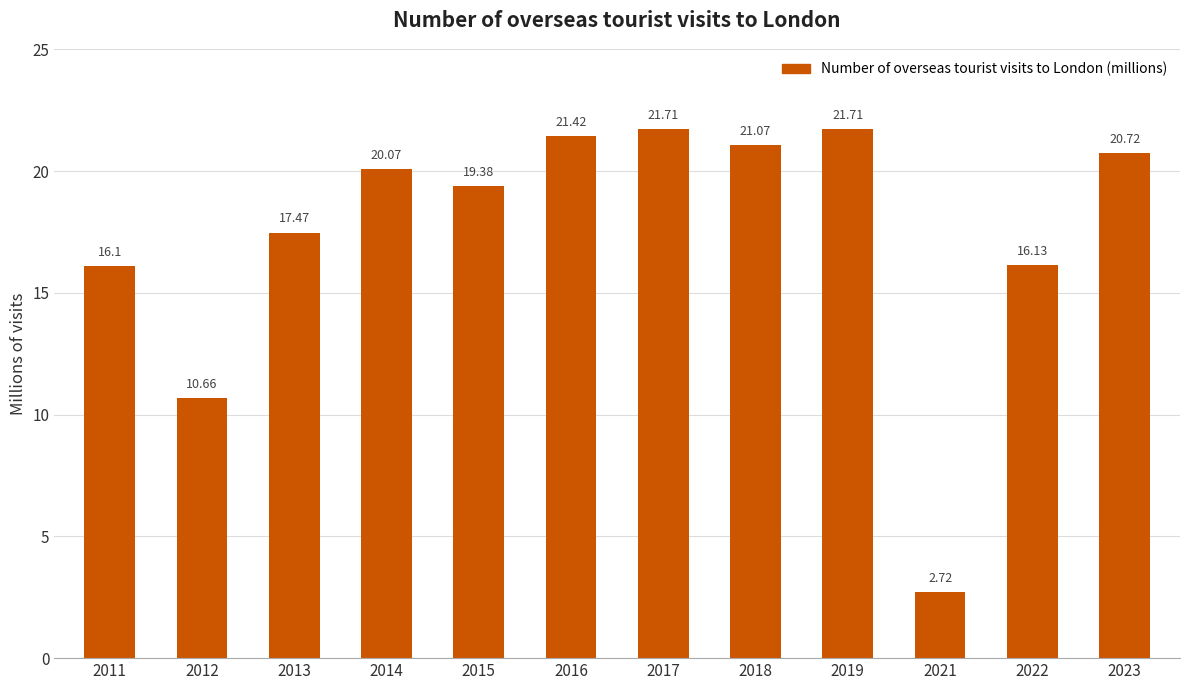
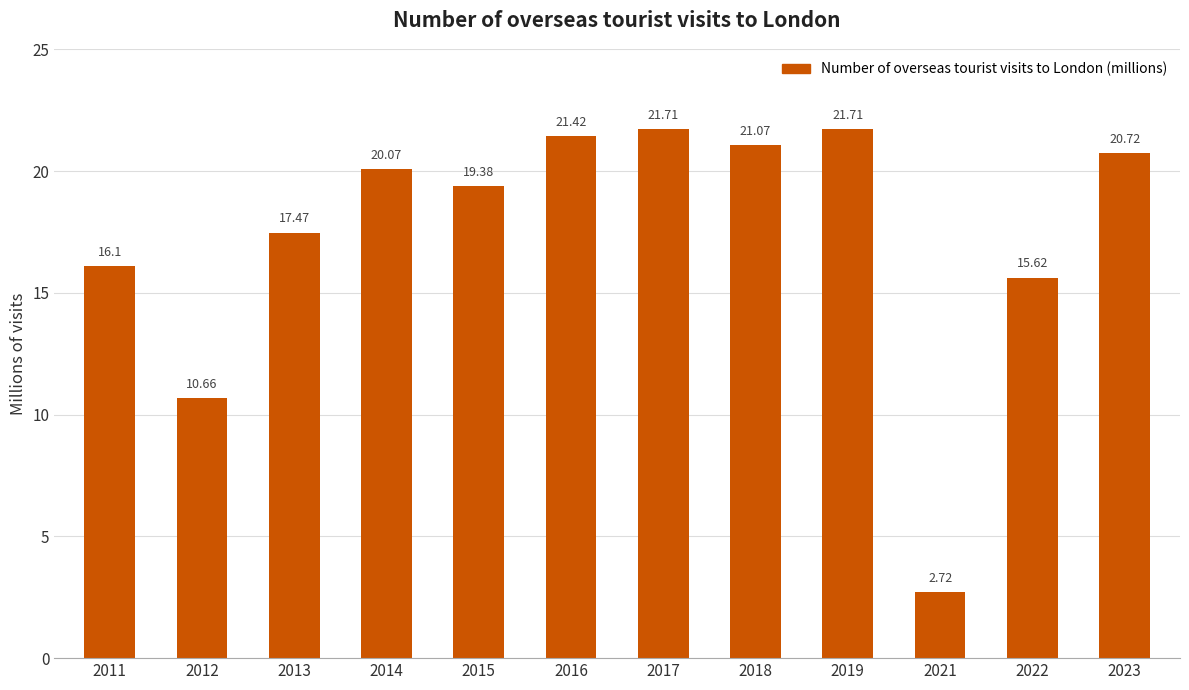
2022: 16.13 -> 15.62
